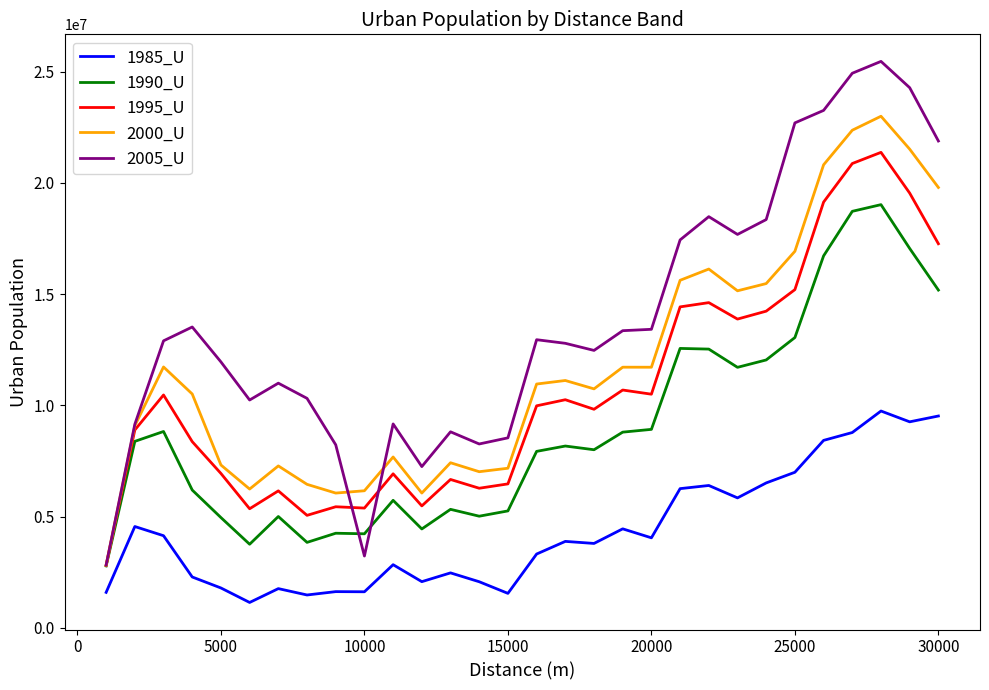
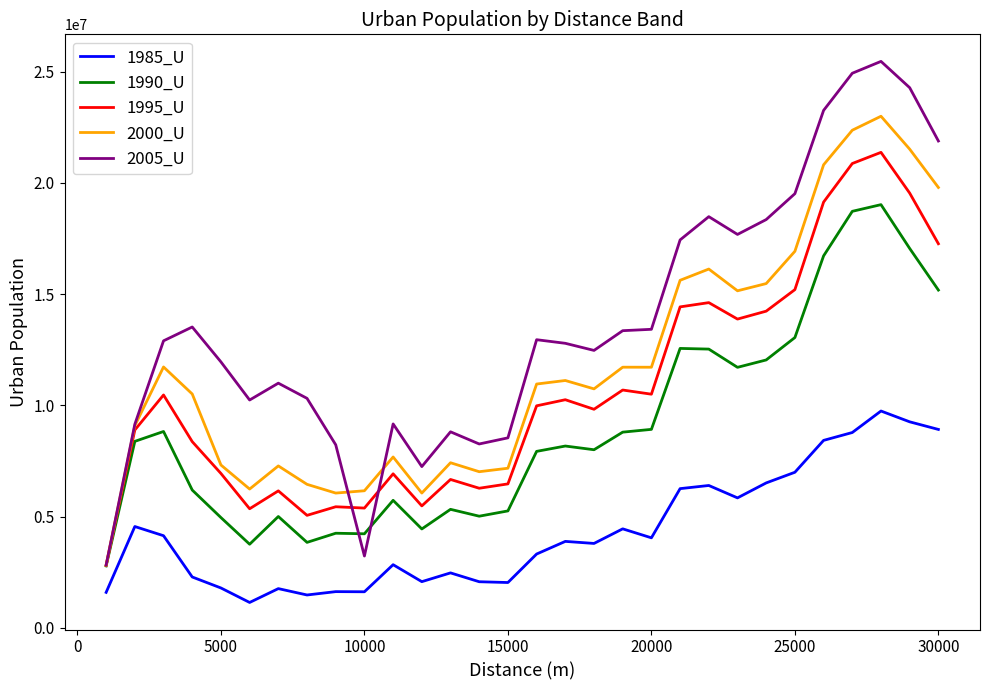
1985_U, 15000: 1500000 -> 2000000
2005_U, 25000: 22700000 -> 19500000
1985_U, 30000: 9500000 -> 8900000
